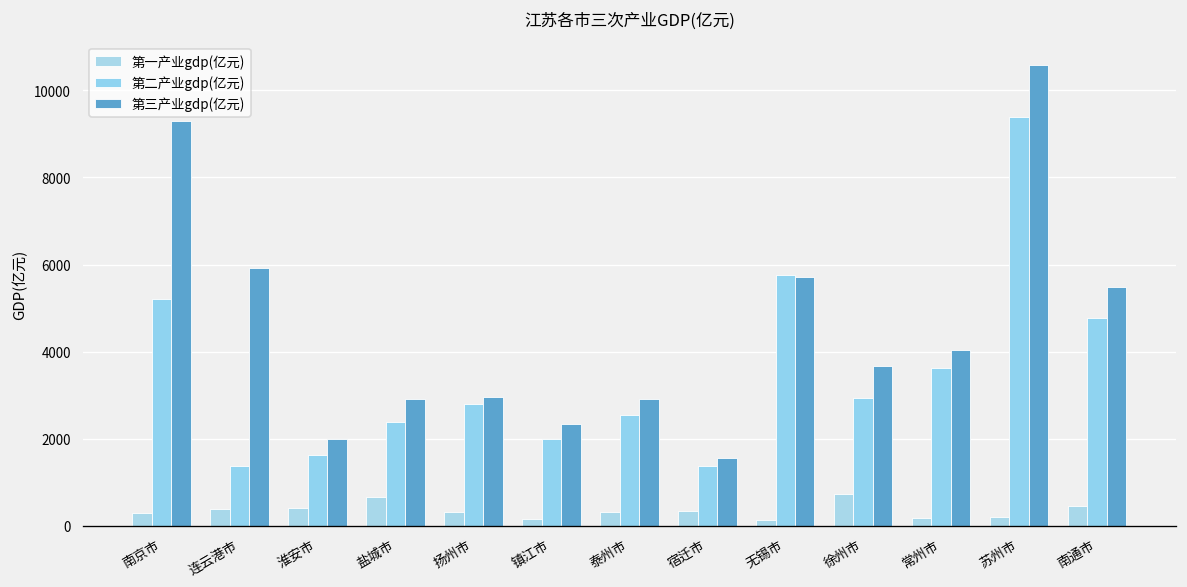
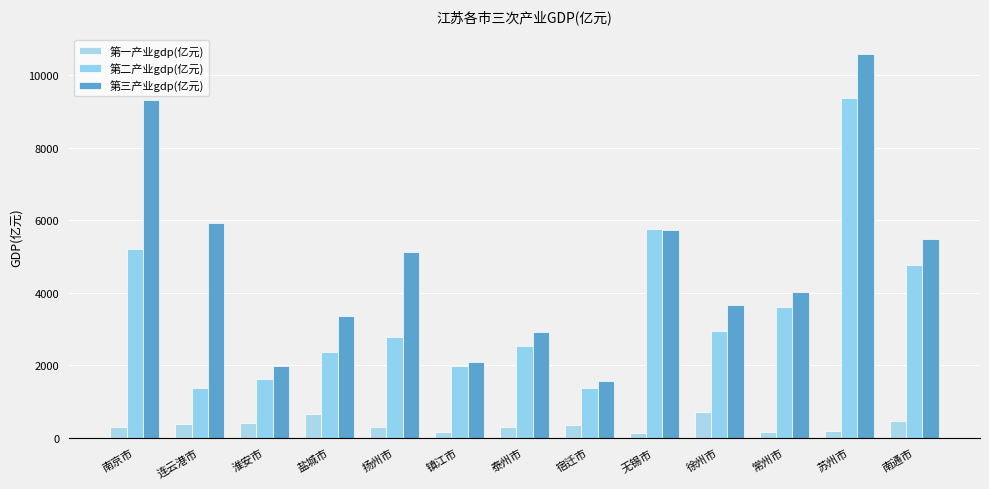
第三产业gdp(亿元), 盐城市: 2900 -> 3400
第三产业gdp(亿元), 扬州市: 3000 -> 5100
第三产业gdp(亿元), 镇江市: 2300 -> 2100
